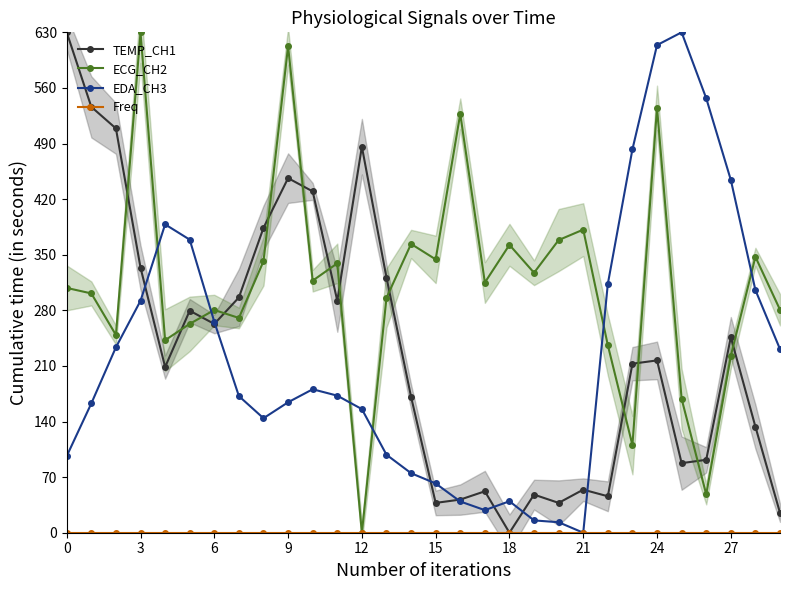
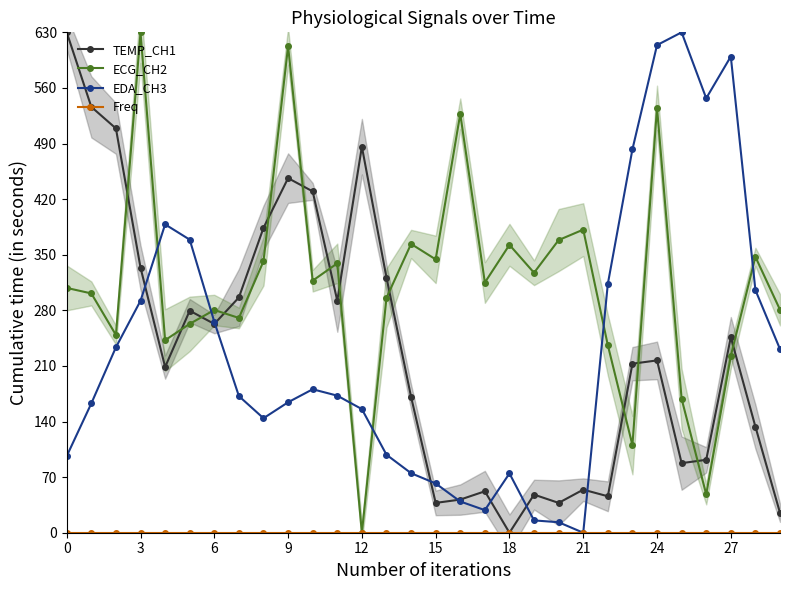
EDA_CH3, 18: 40 -> 70
EDA_CH3, 27: 440 -> 600
